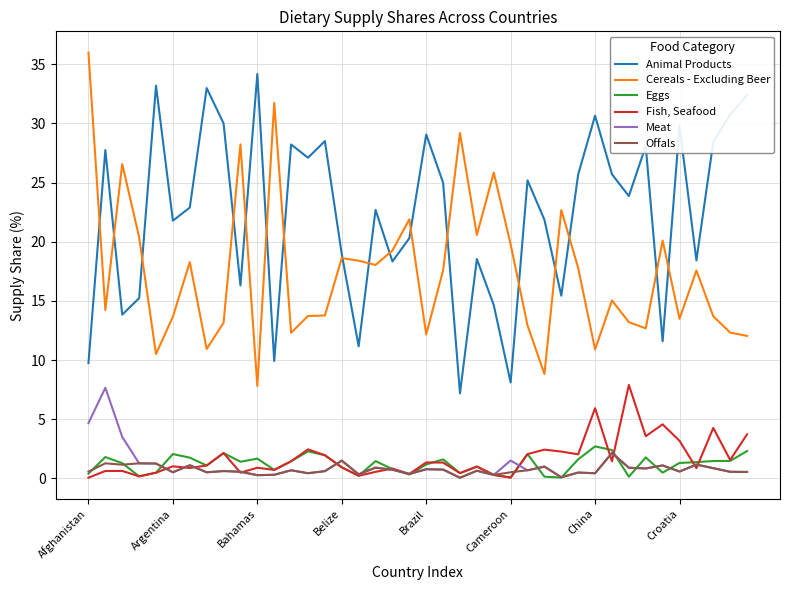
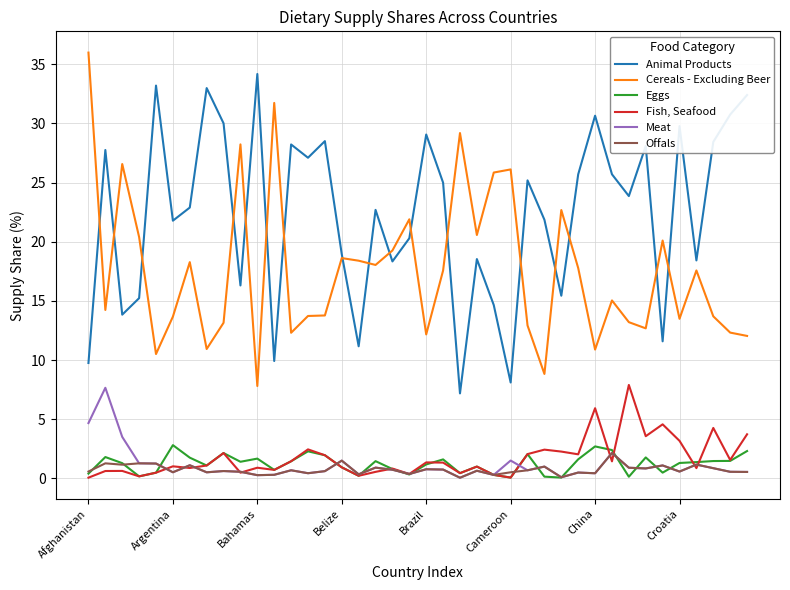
Eggs, Argentina: 2.1 -> 2.8
Cereals - Excluding Beer, Cameroon: 19.8 -> 26.1
